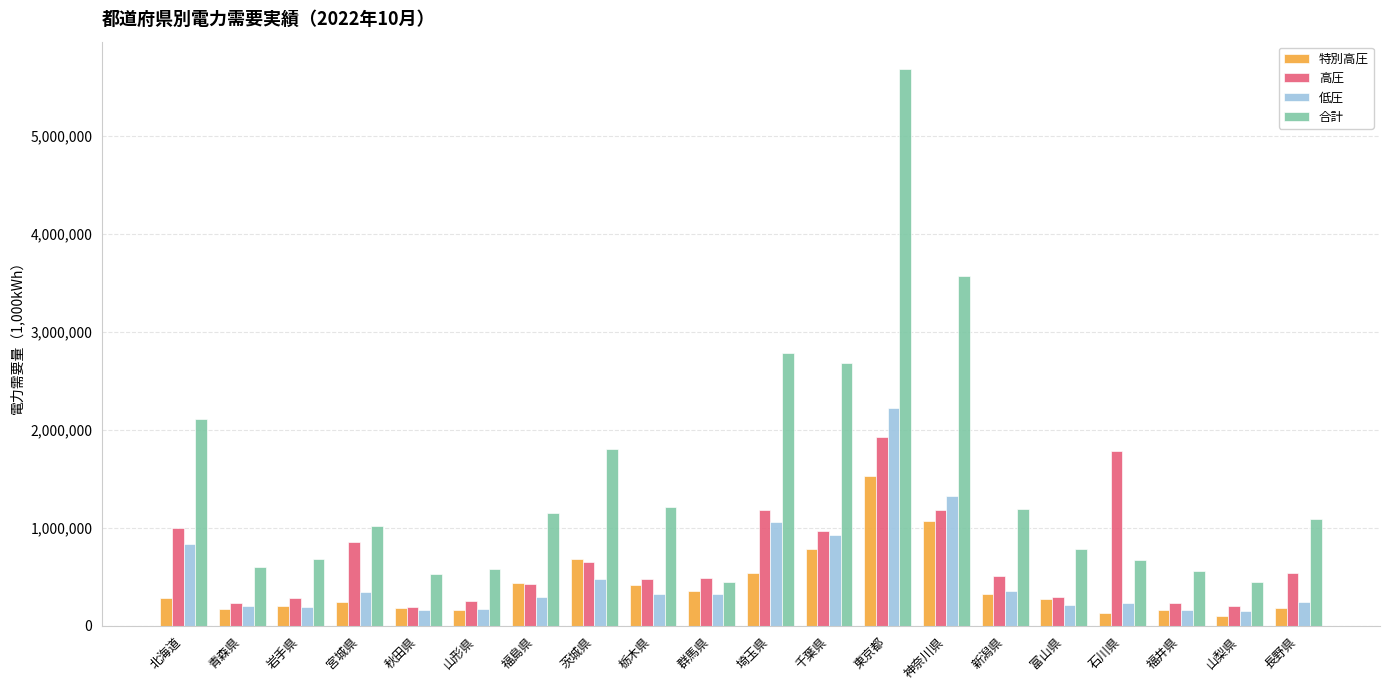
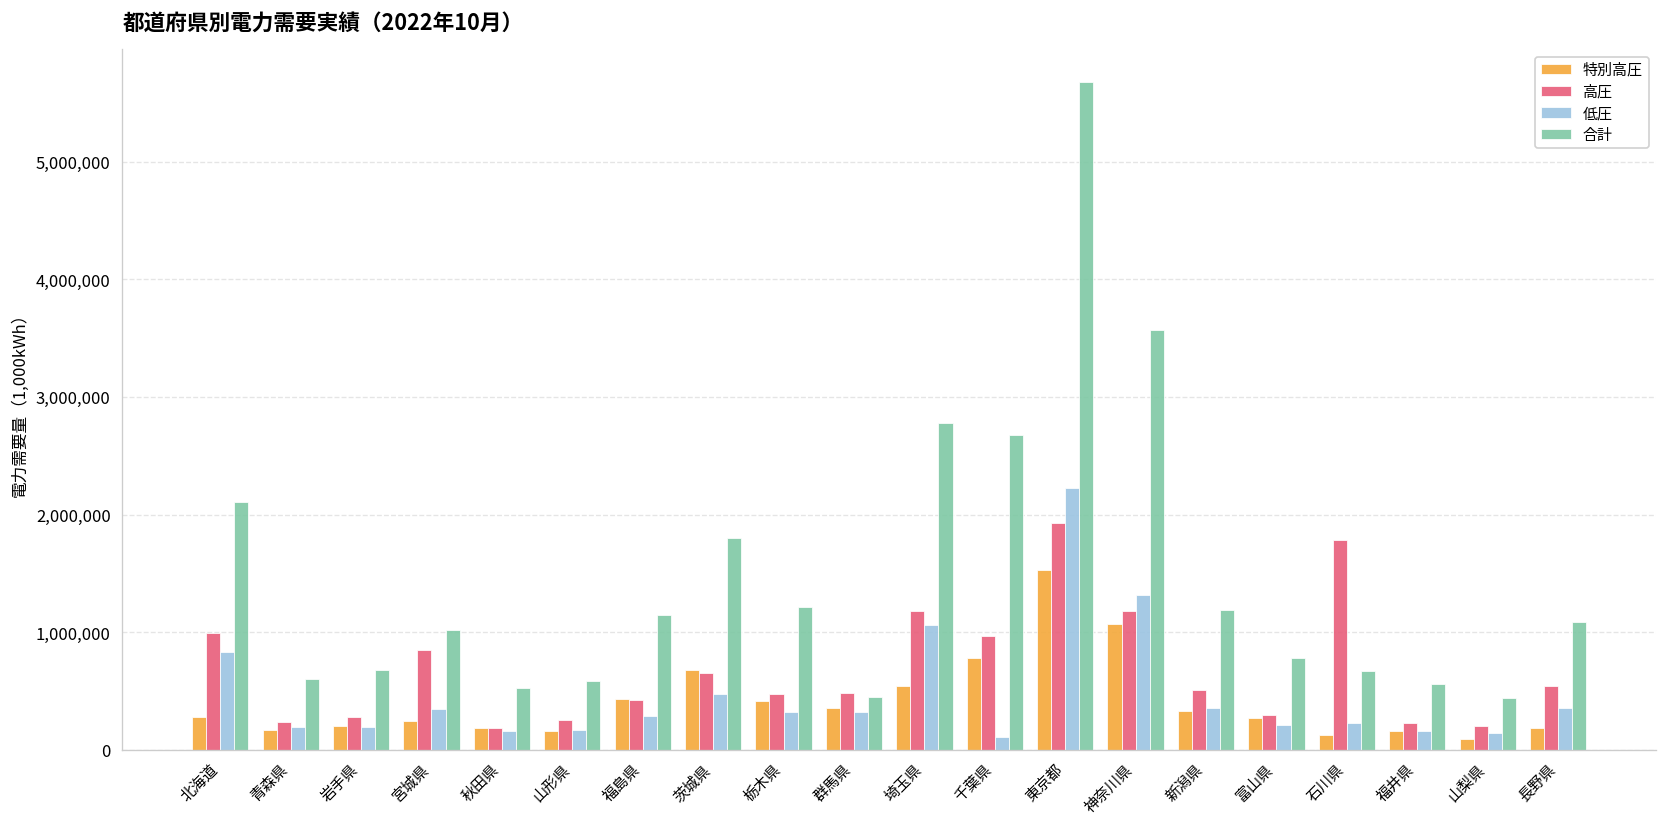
低圧, 千葉県: 900,000 -> 100,000
低圧, 長野県: 200,000 -> 400,000
